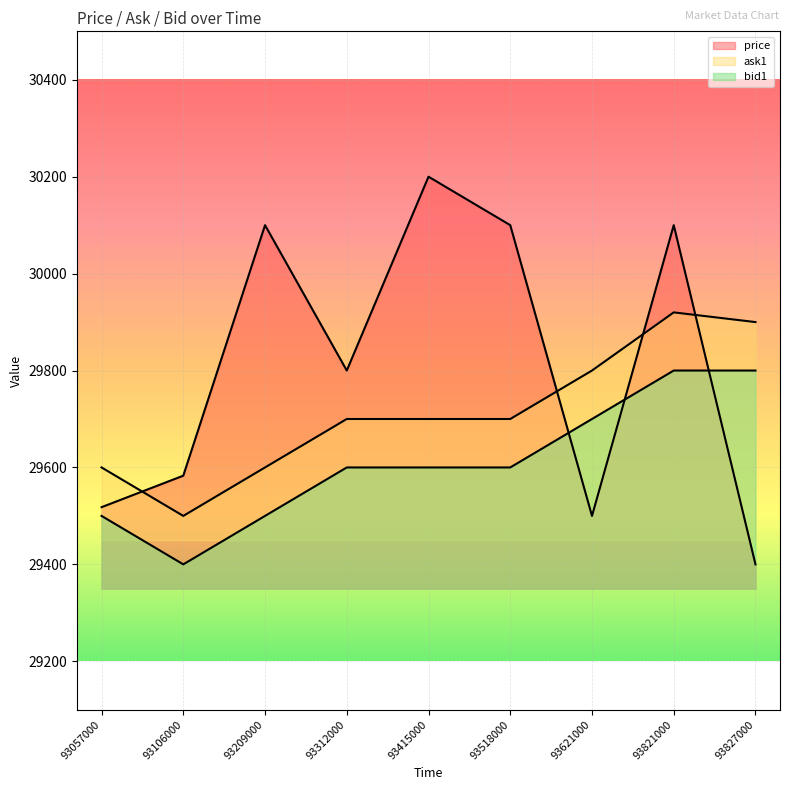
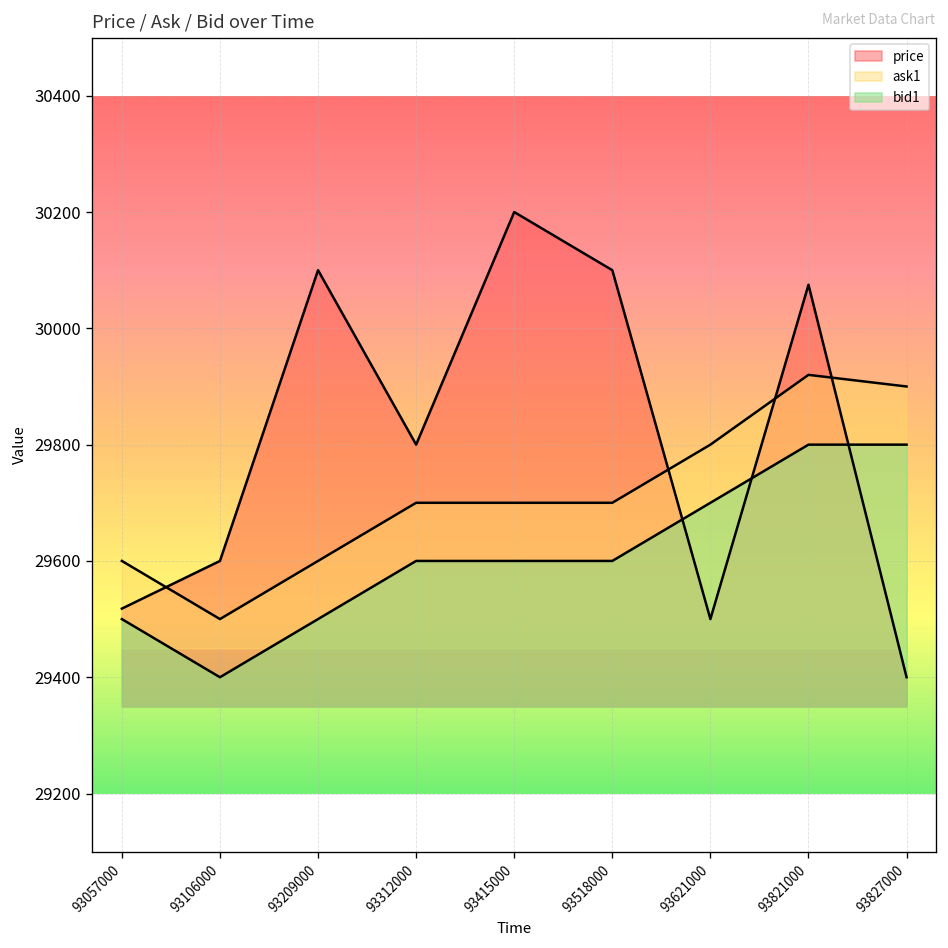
price, 93106000: 29580 -> 29600
price, 93821000: 30100 -> 30080
